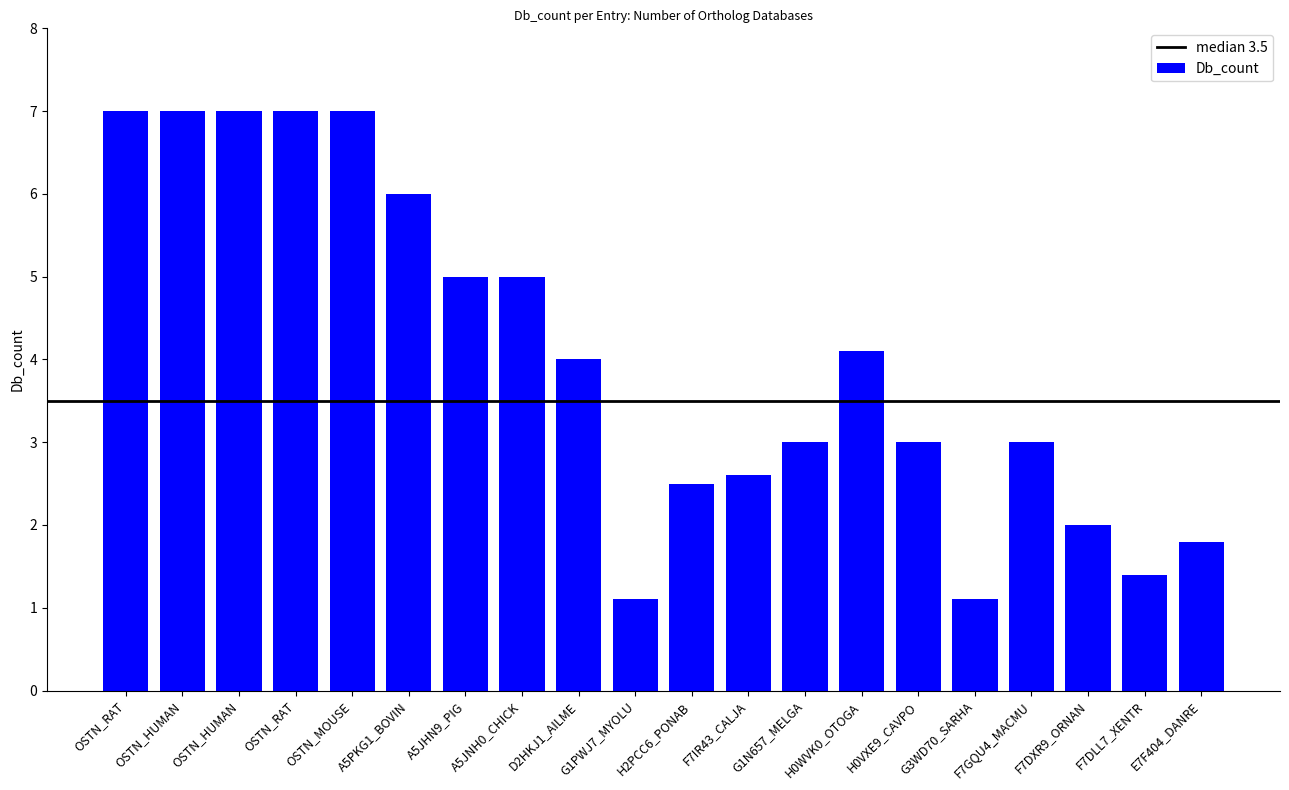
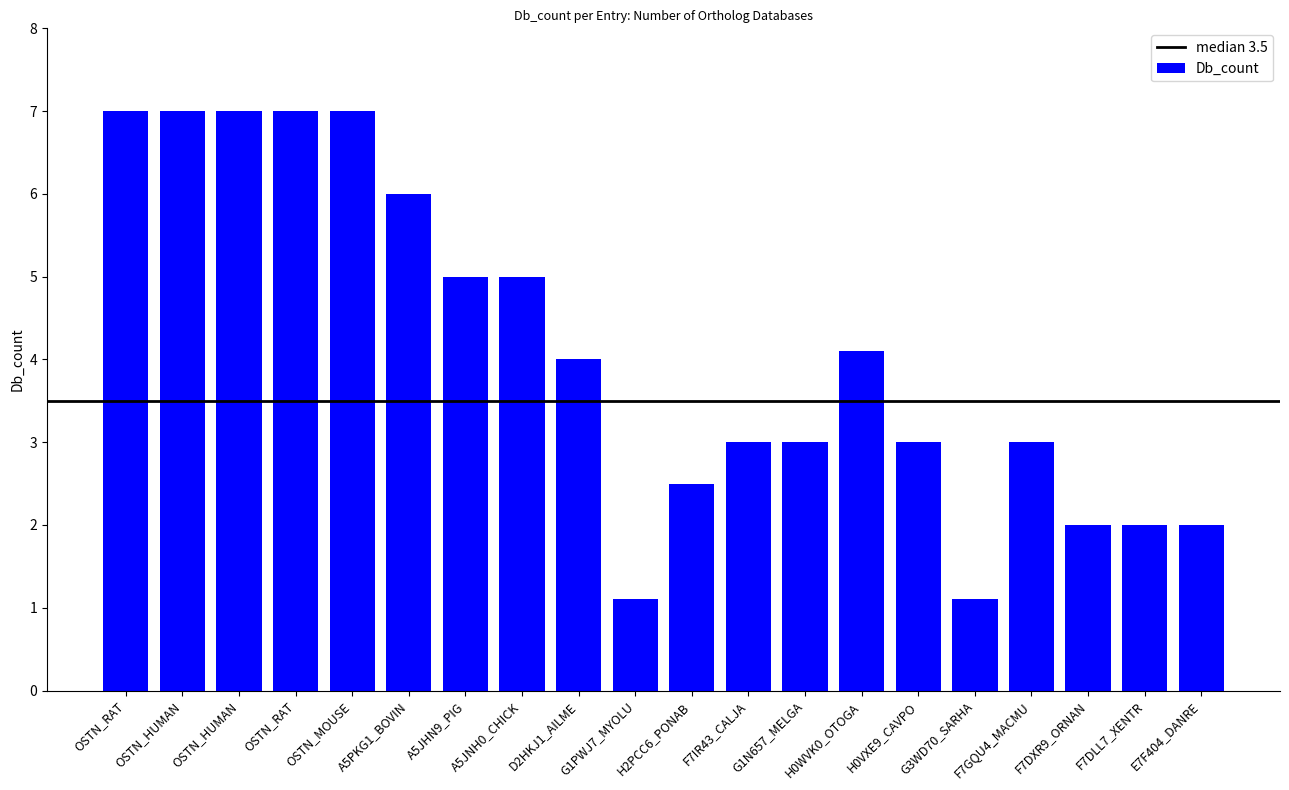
F7IR43_CALJA: 2.6 -> 3.0
F7DLL7_XENTR: 1.4 -> 2.0
E7F404_DANRE: 1.8 -> 2.0
